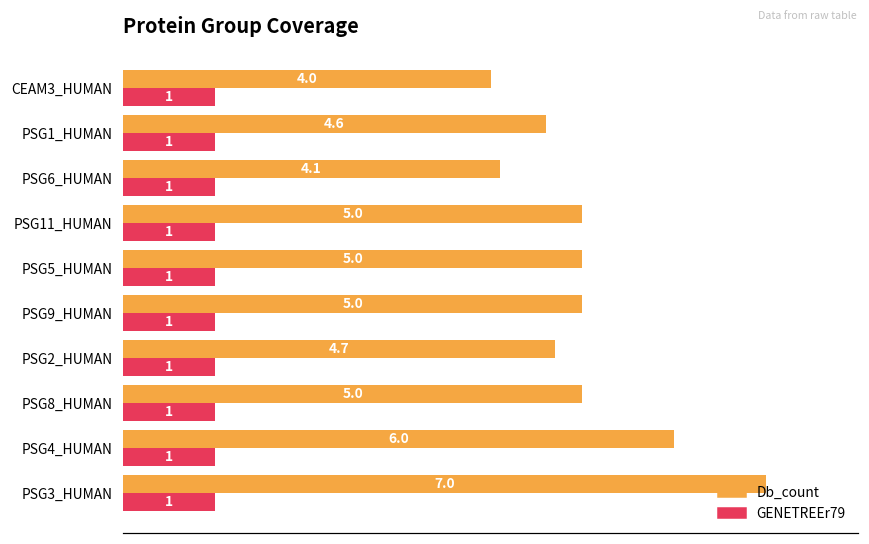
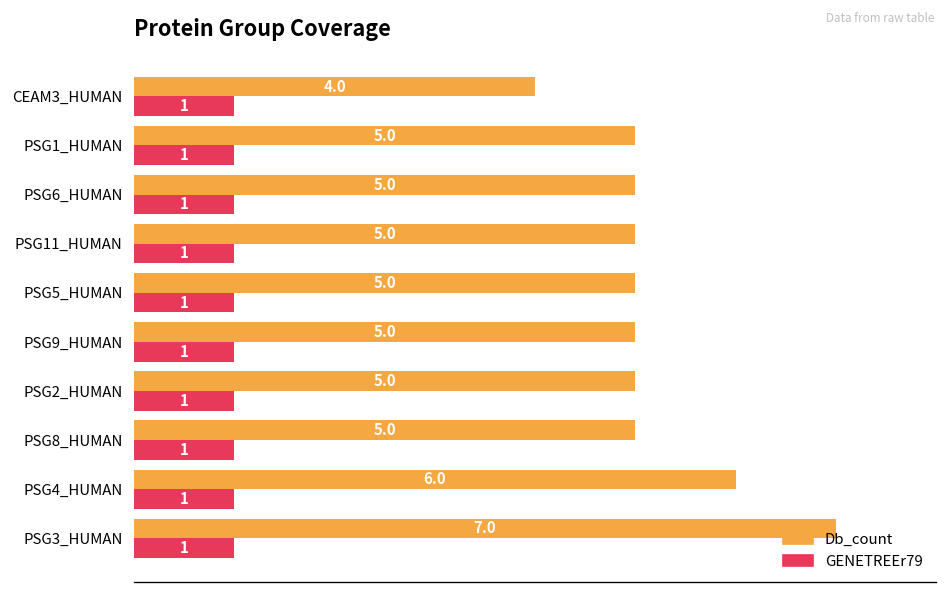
Db_count, PSG1_HUMAN: 4.6 -> 5.0
Db_count, PSG6_HUMAN: 4.1 -> 5.0
Db_count, PSG2_HUMAN: 4.7 -> 5.0
